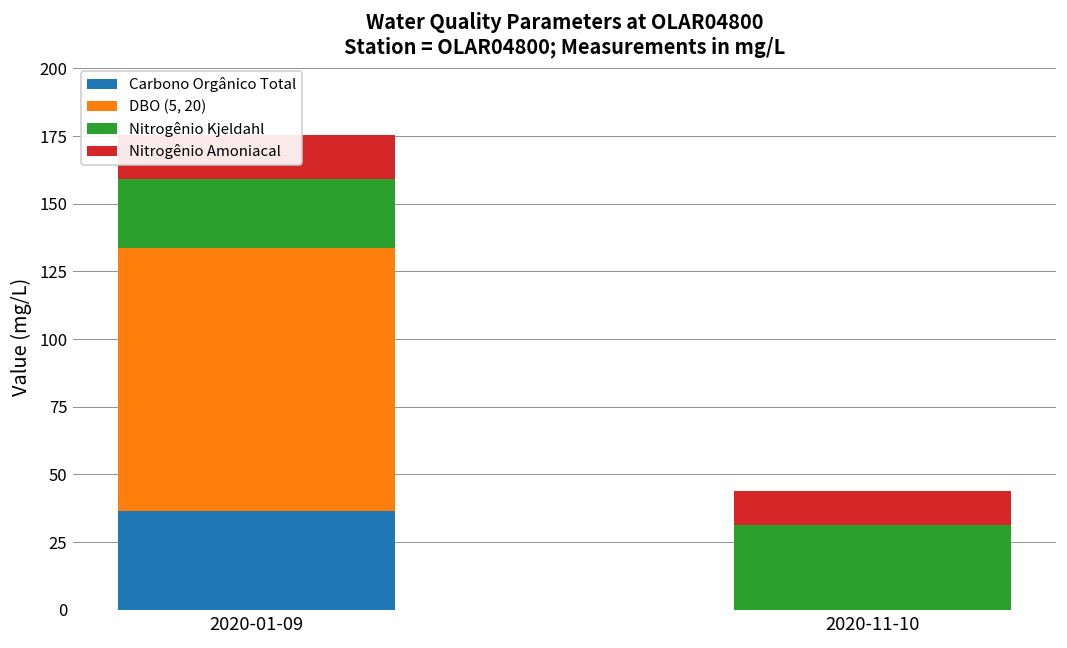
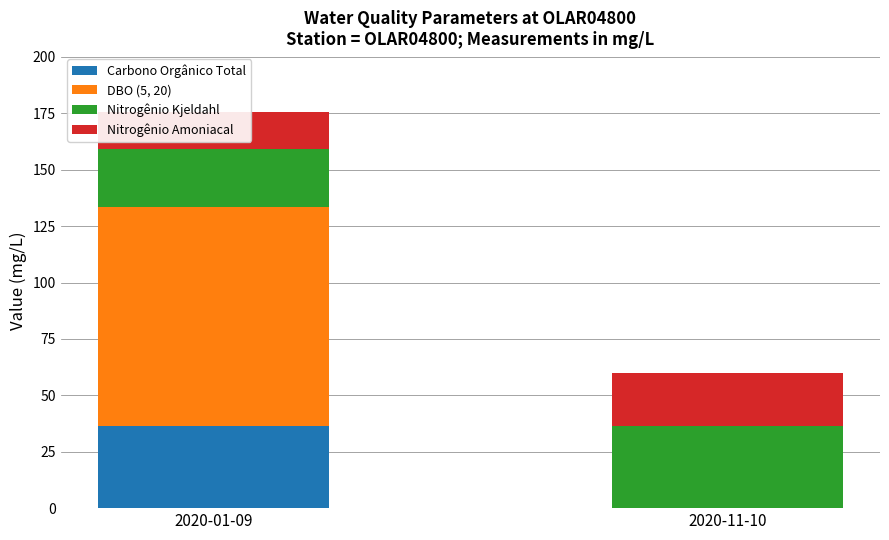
Nitrogênio Kjeldahl, 2020-11-10: 31 -> 36
Nitrogênio Amoniacal, 2020-11-10: 12 -> 24
